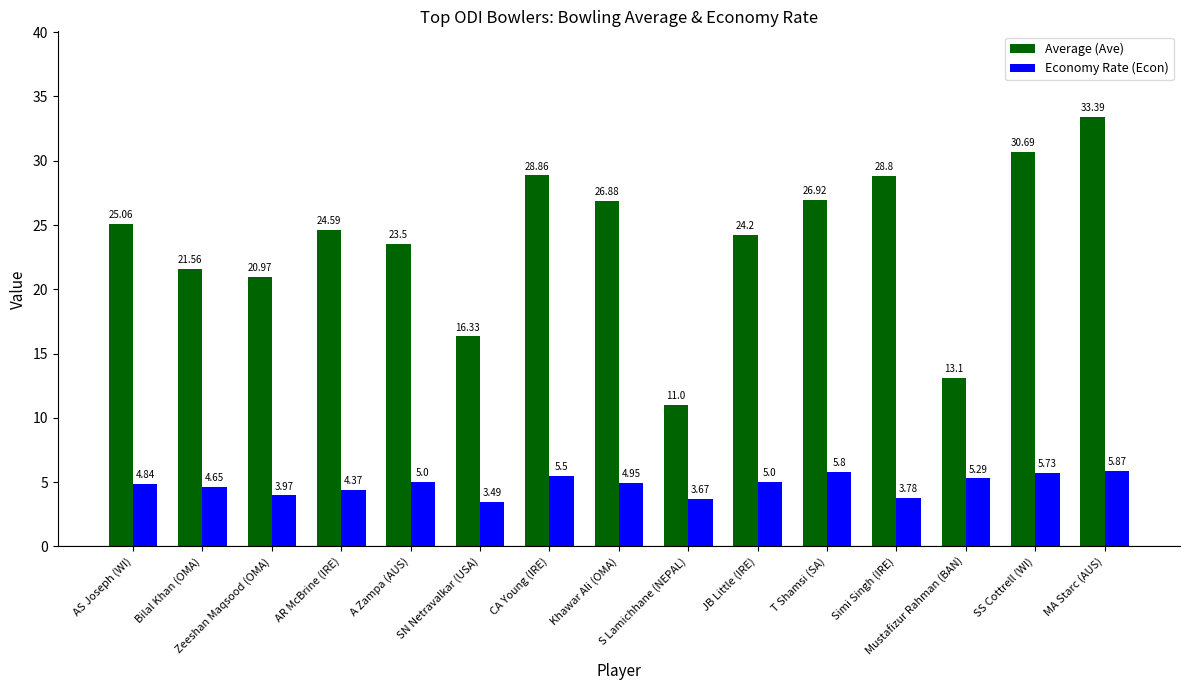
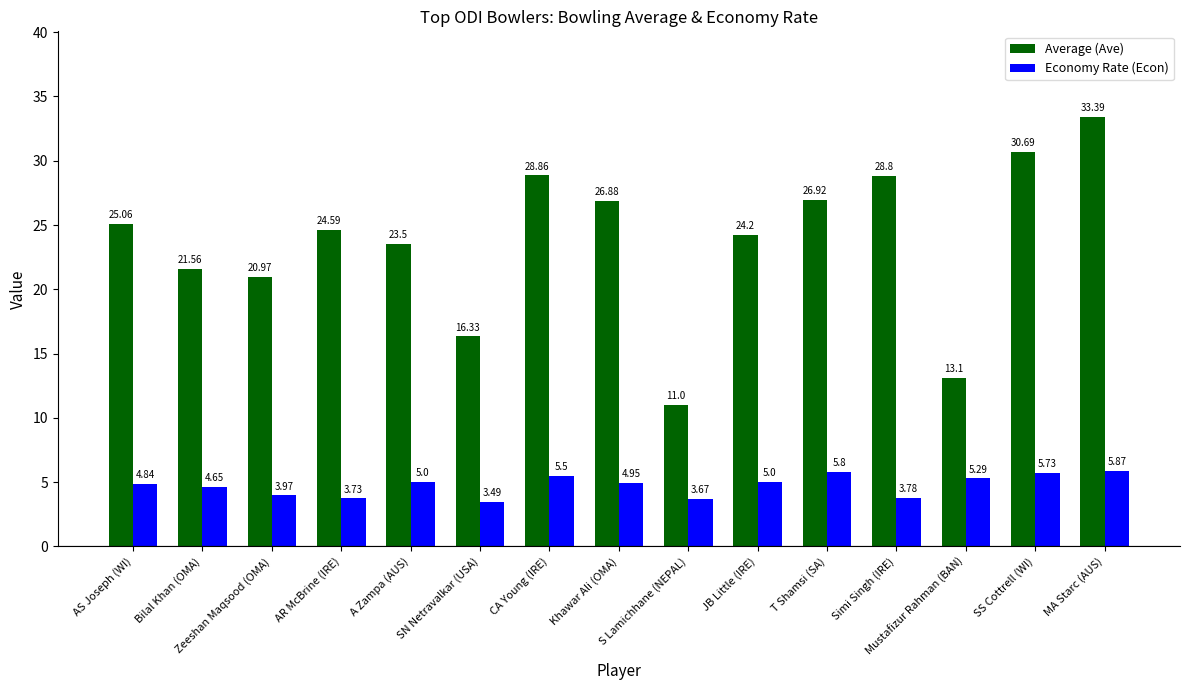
Economy Rate (Econ), AR McBrine (IRE): 4.37 -> 3.73
